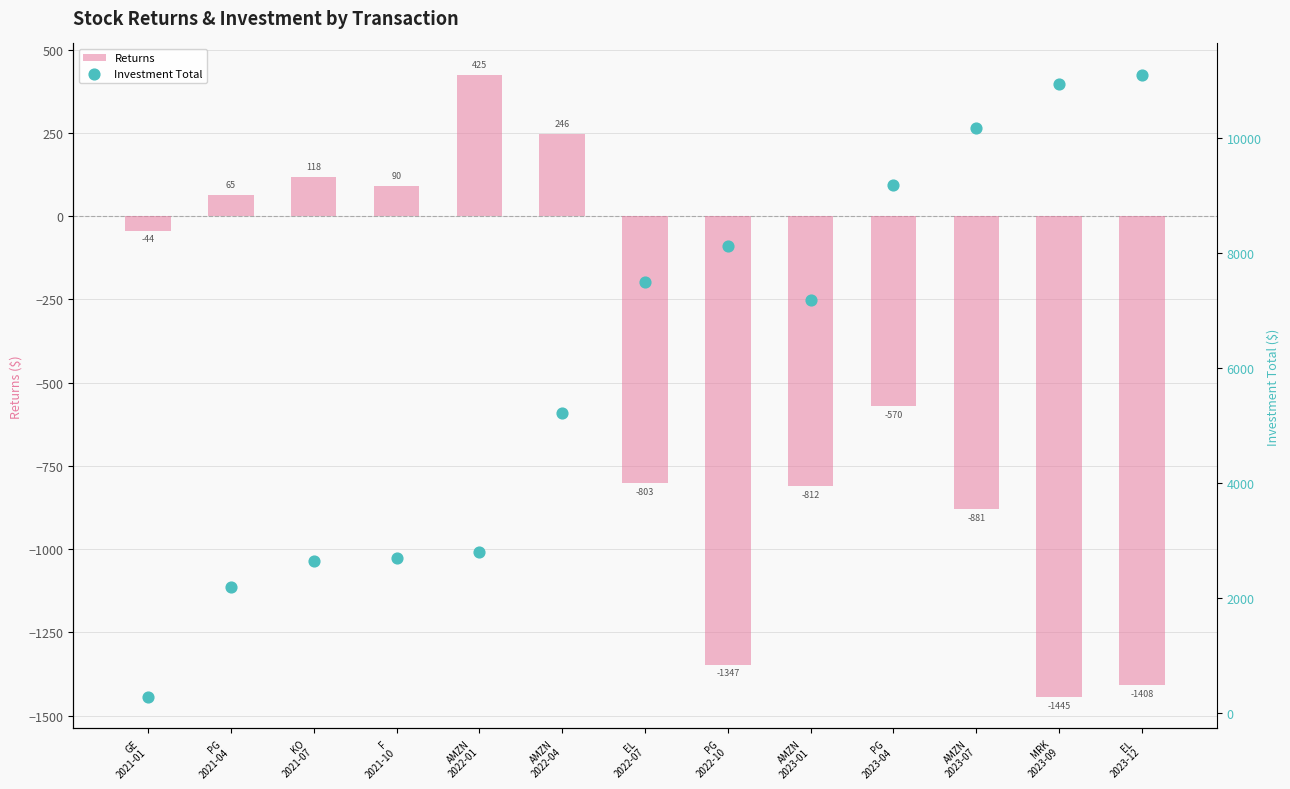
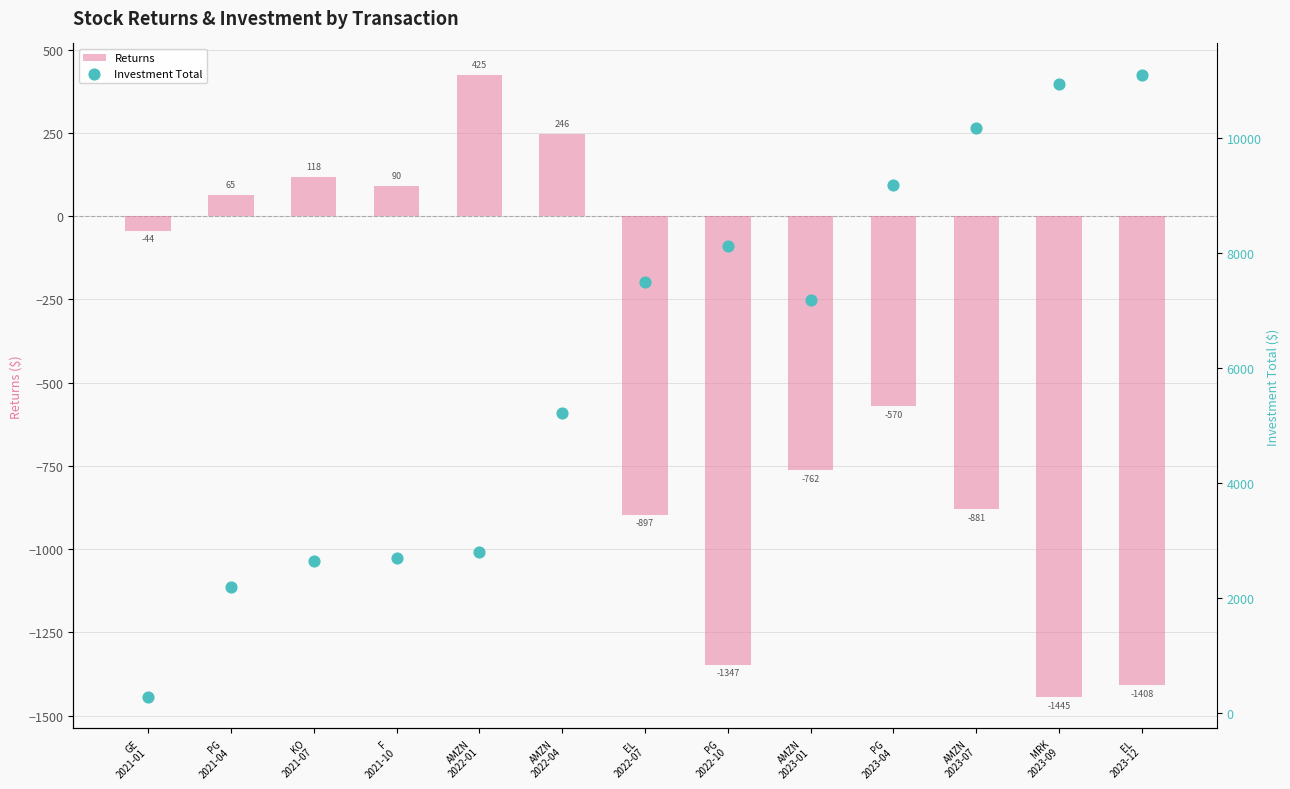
Returns, EL 2022-07: -803 -> -897
Returns, AMZN 2023-01: -812 -> -762
